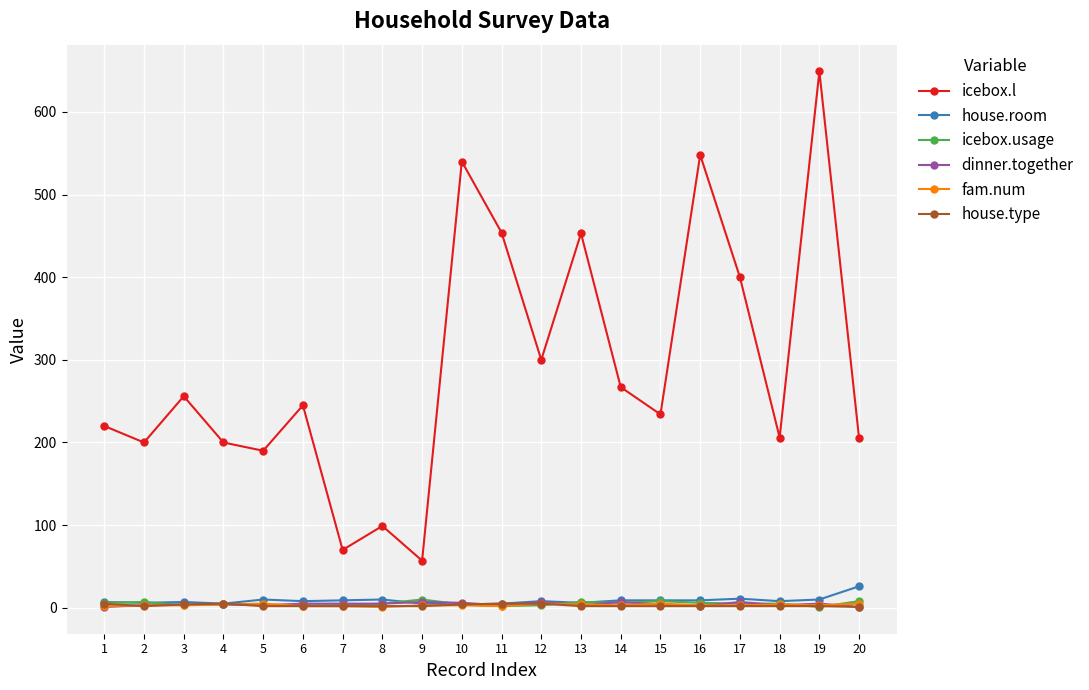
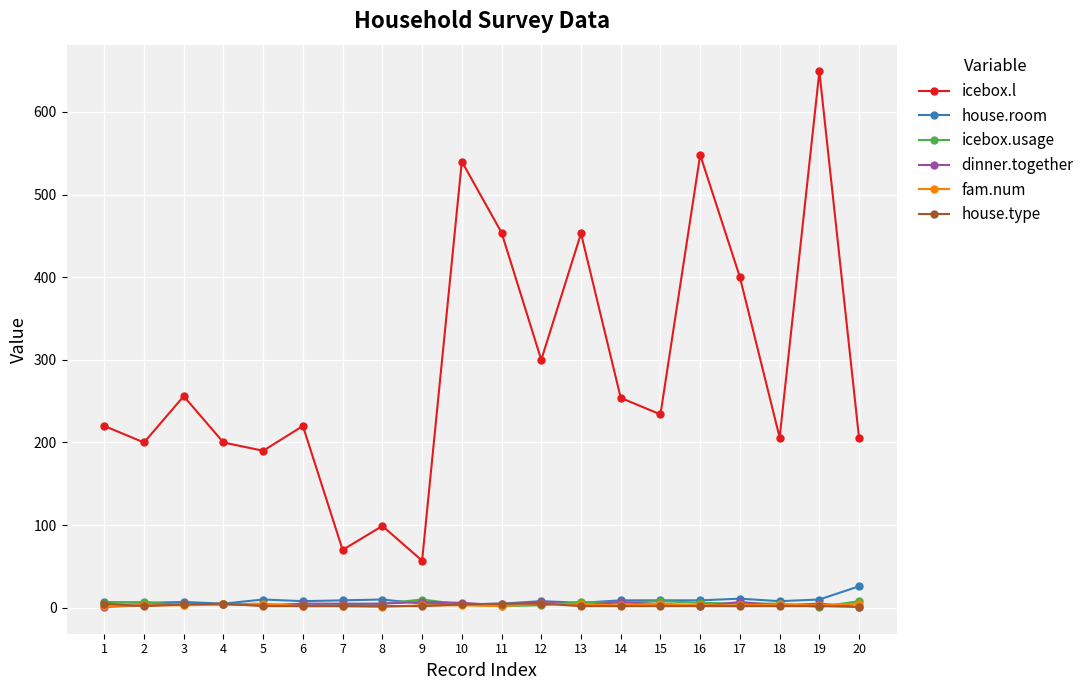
icebox.l, 6: 250 -> 220
icebox.l, 14: 270 -> 250
